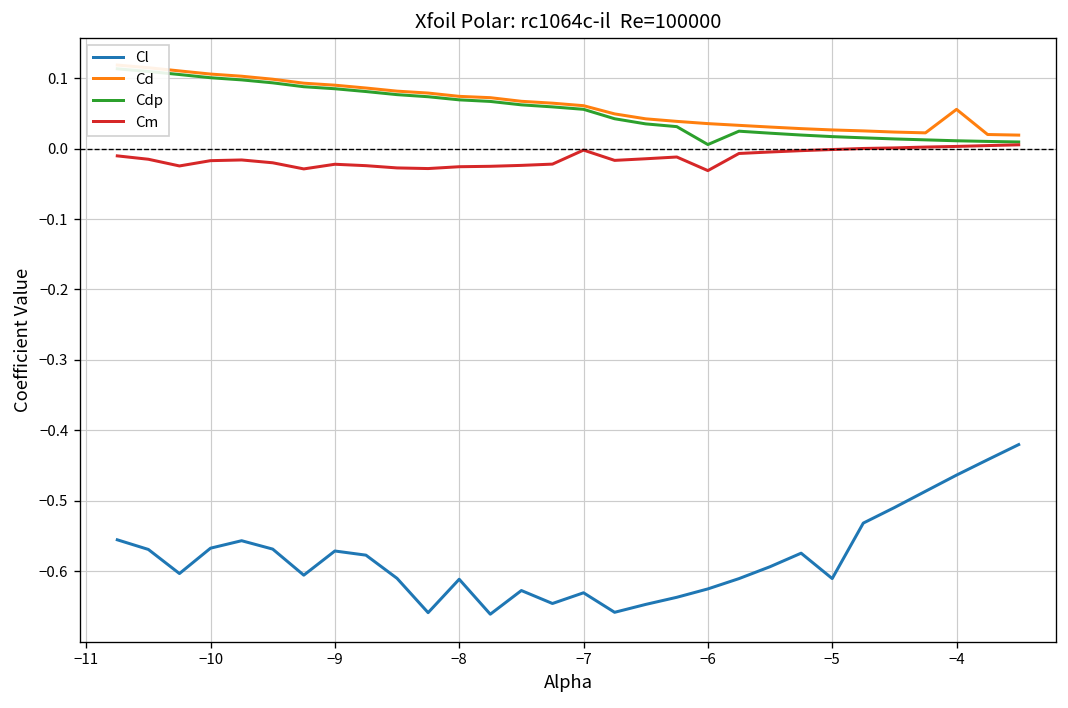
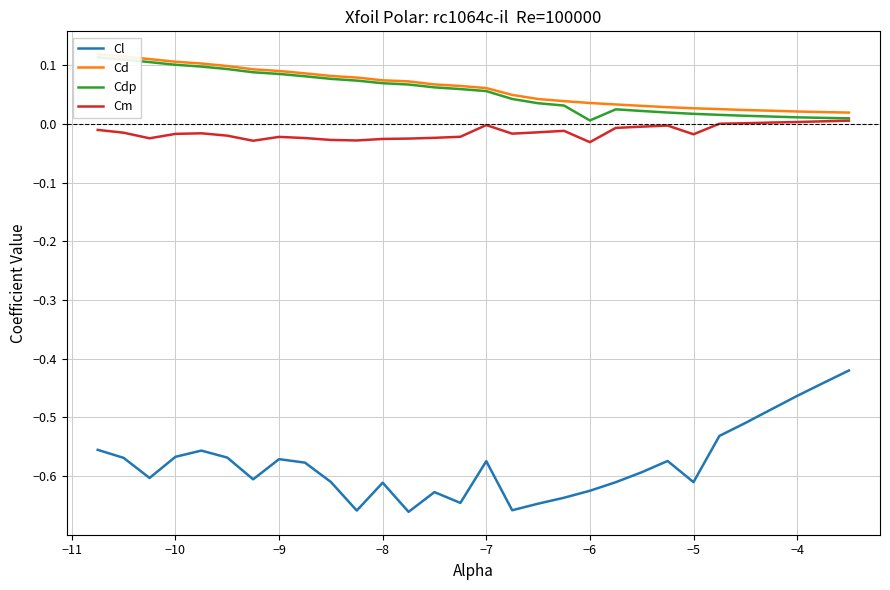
Cl, −7: -0.63 -> -0.57
Cm, −5: 0.00 -> -0.02
Cd, −4: 0.06 -> 0.02
